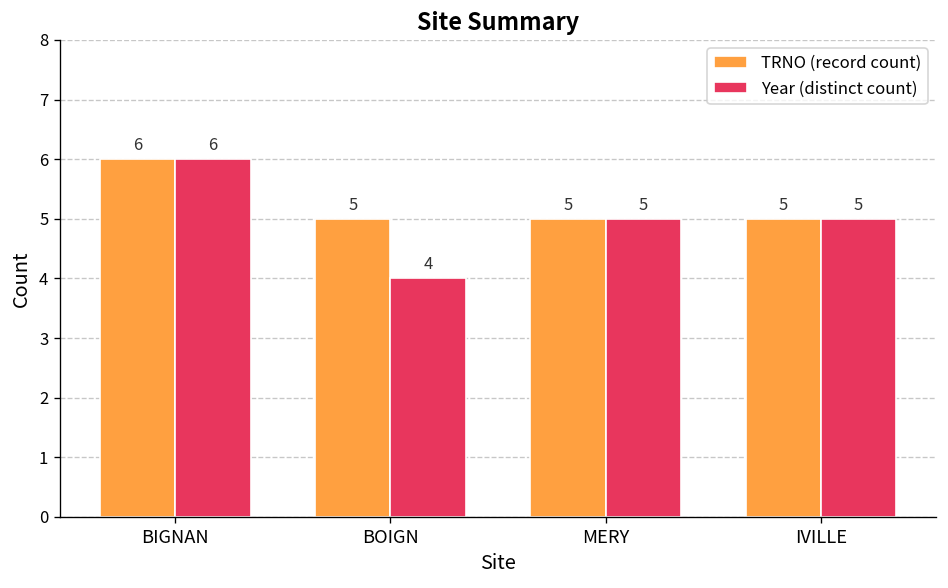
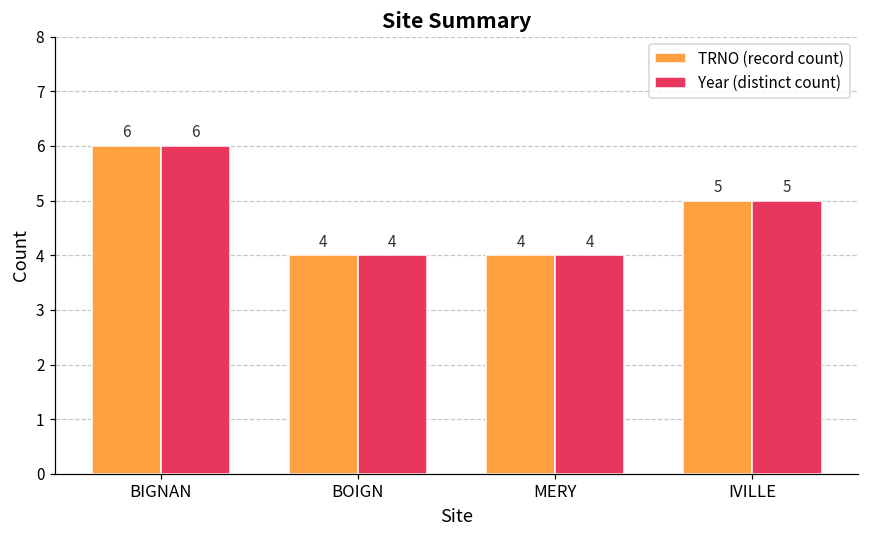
TRNO (record count), BOIGN: 5 -> 4
TRNO (record count), MERY: 5 -> 4
Year (distinct count), MERY: 5 -> 4
